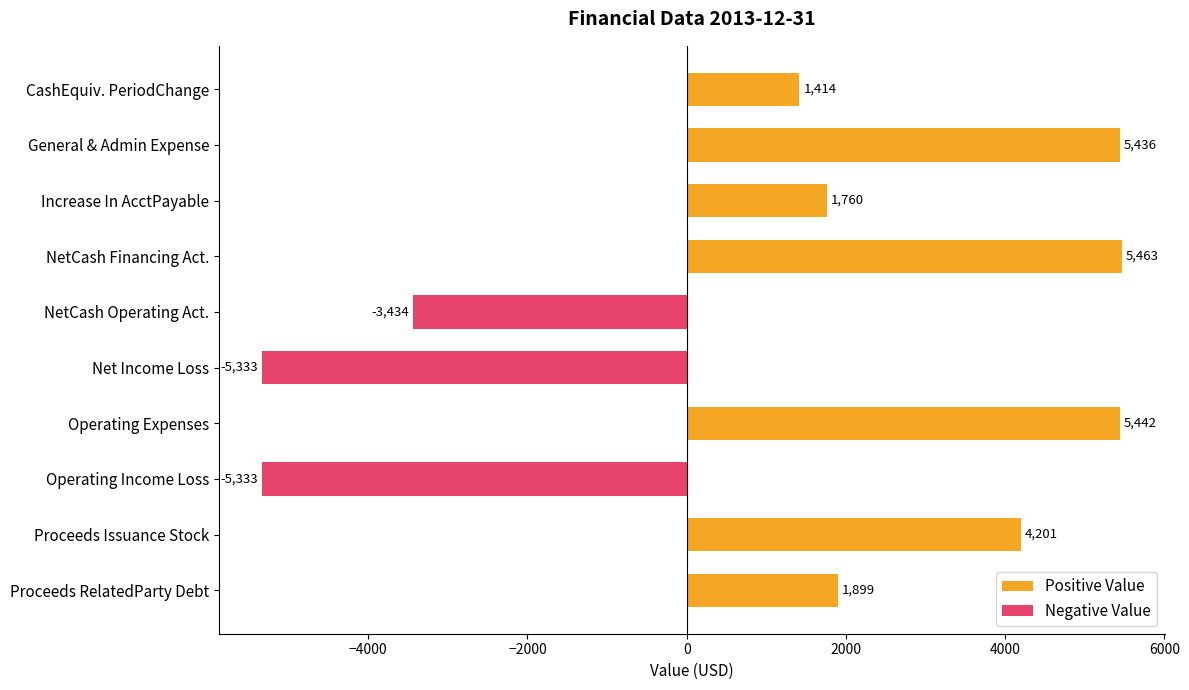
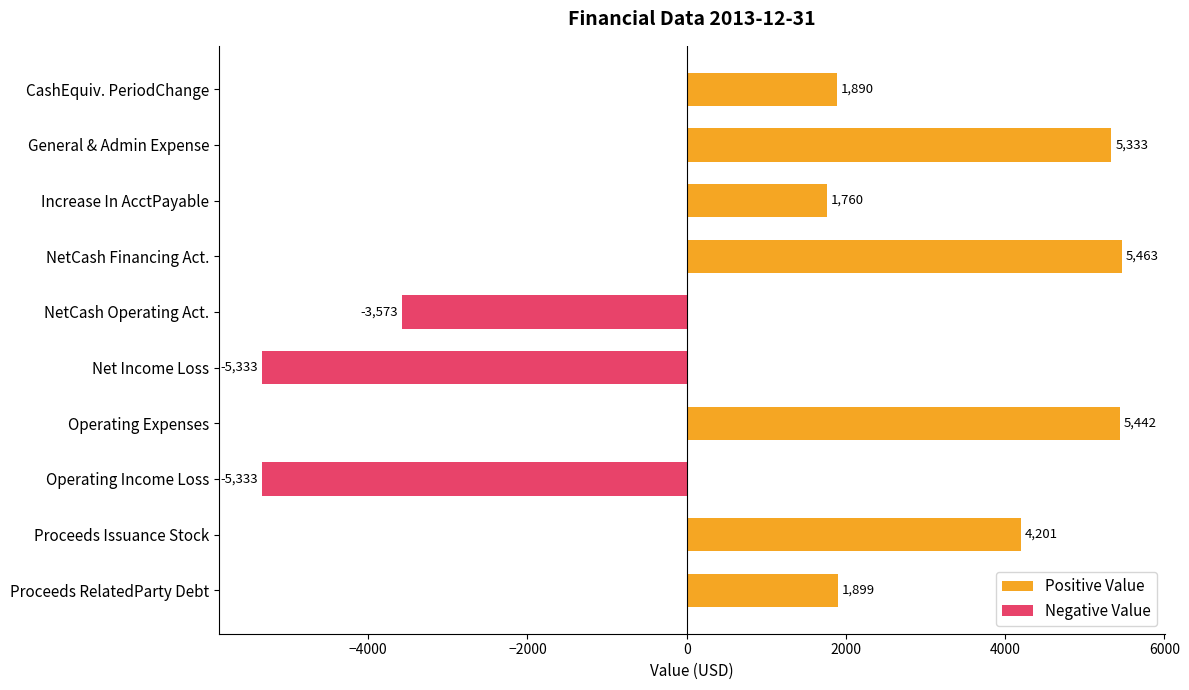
Positive Value, CashEquiv. PeriodChange: 1,414 -> 1,890
Positive Value, General & Admin Expense: 5,436 -> 5,333
Negative Value, NetCash Operating Act.: -3,434 -> -3,573
